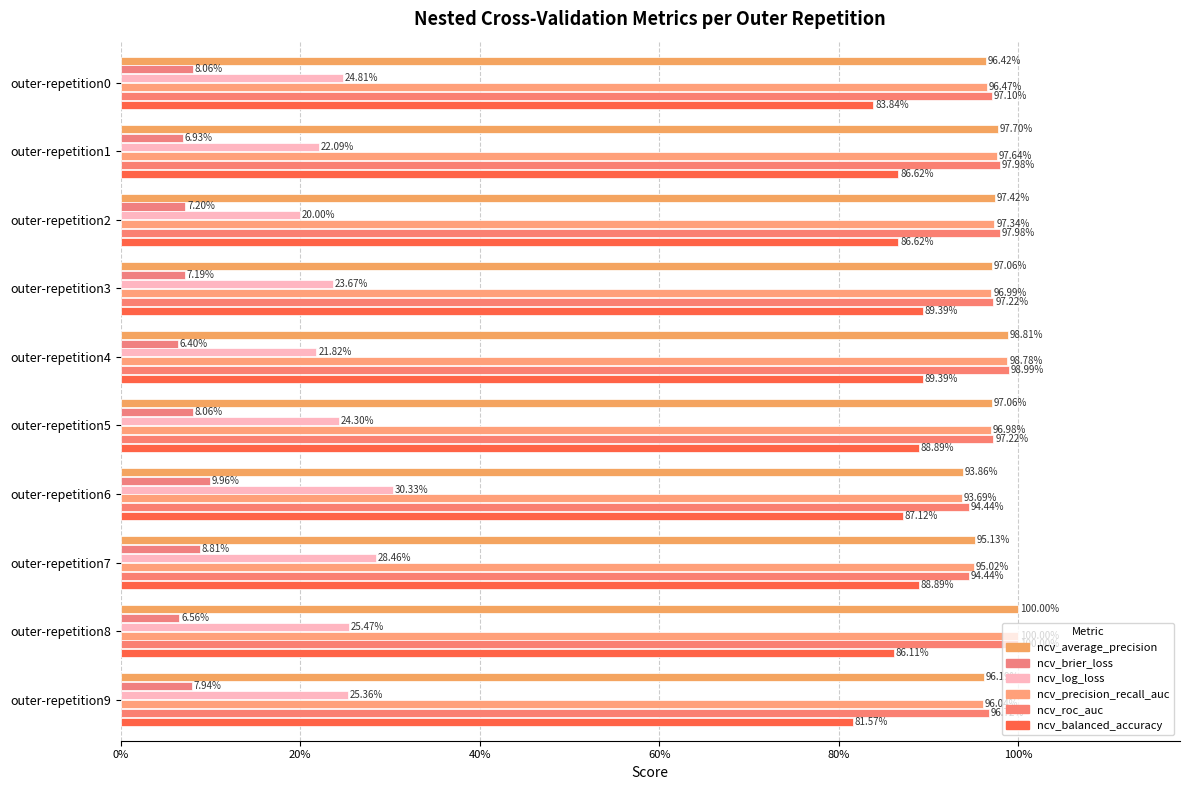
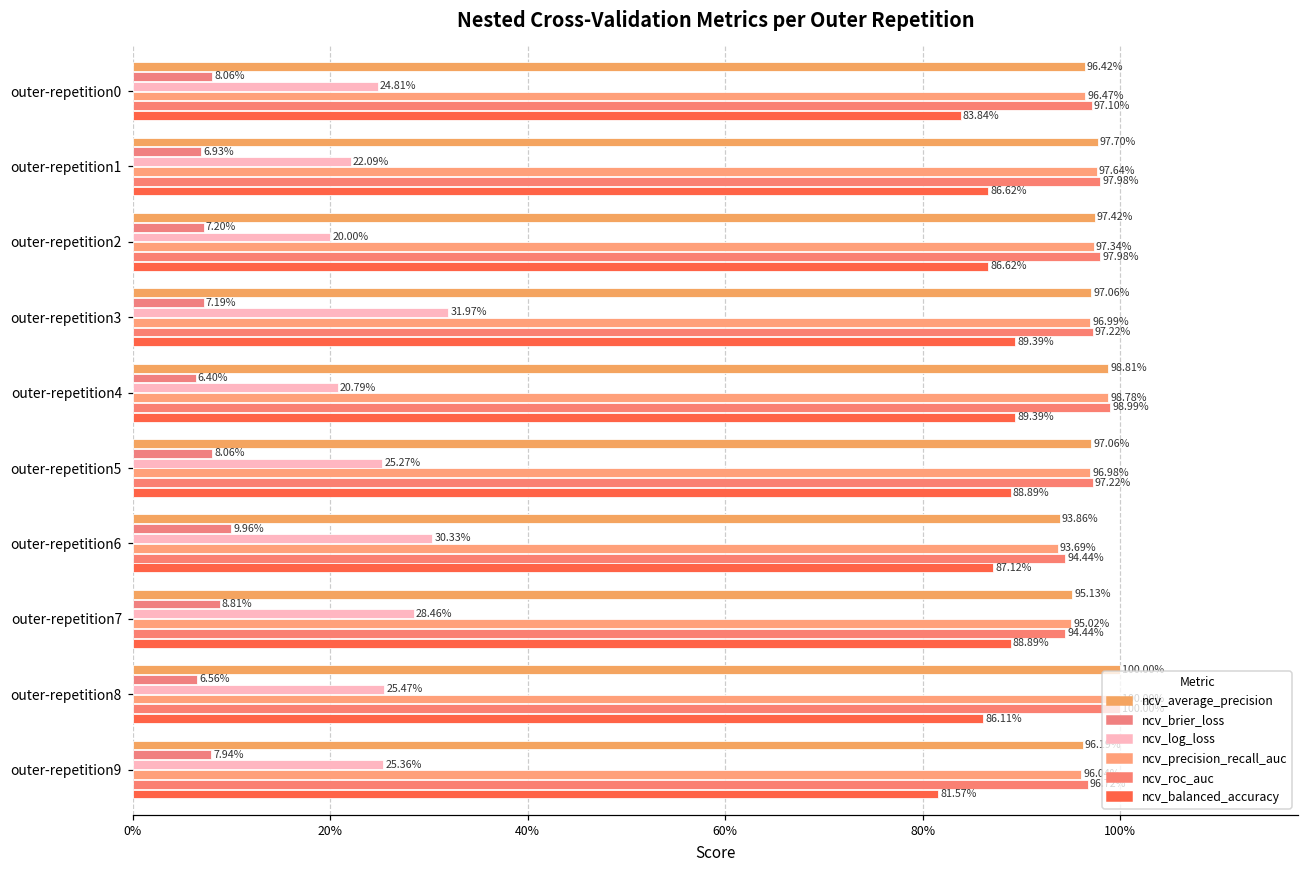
ncv_log_loss, outer-repetition3: 23.67% -> 31.97%
ncv_log_loss, outer-repetition4: 21.82% -> 20.79%
ncv_log_loss, outer-repetition5: 24.30% -> 25.27%
